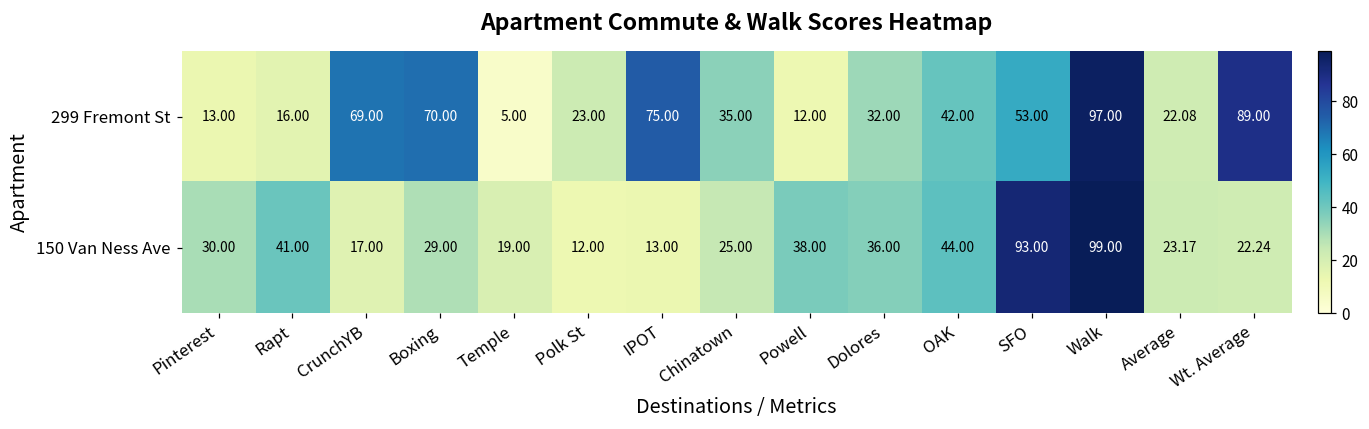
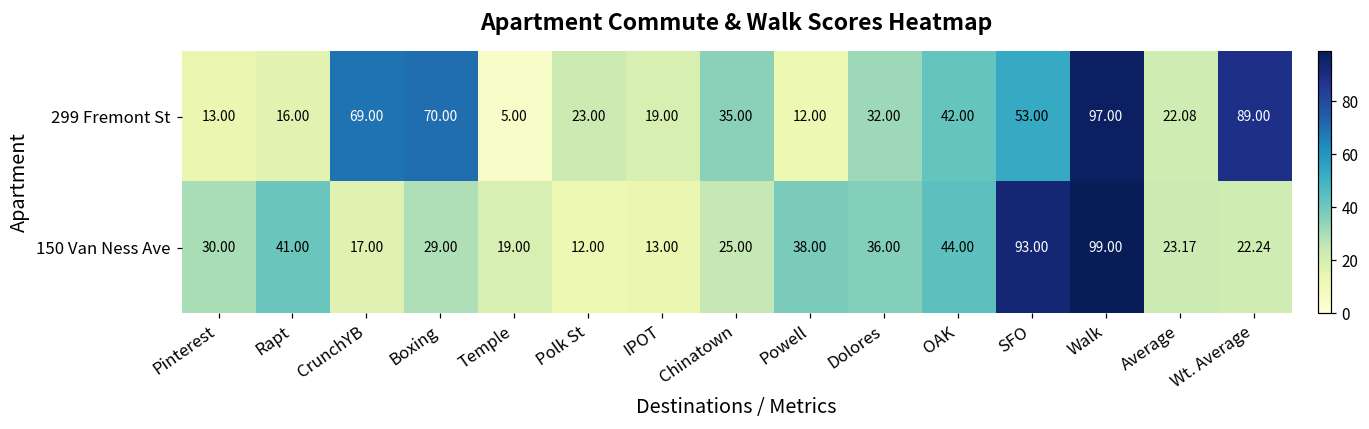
299 Fremont St, IPOT: 75.00 -> 19.00
